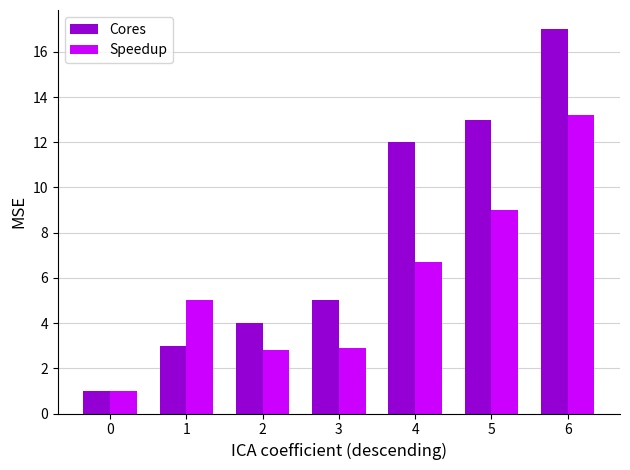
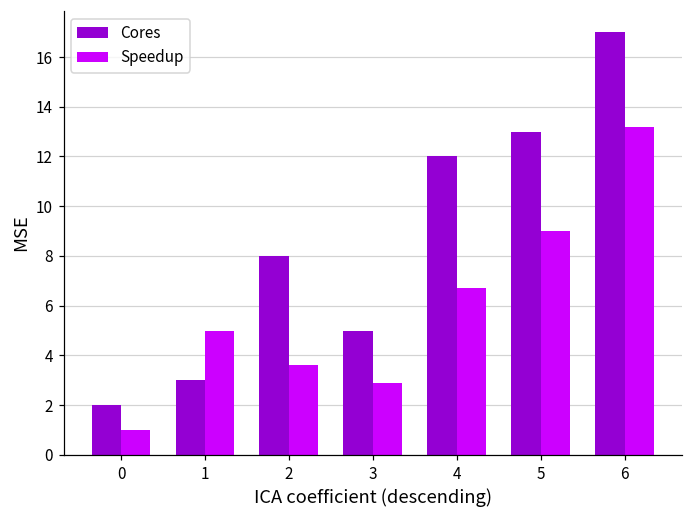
Cores, 0: 1 -> 2
Cores, 2: 4 -> 8
Speedup, 2: 2.8 -> 3.6
